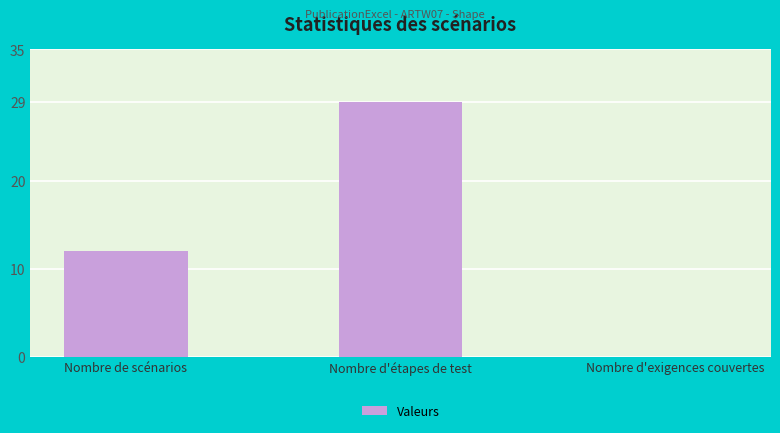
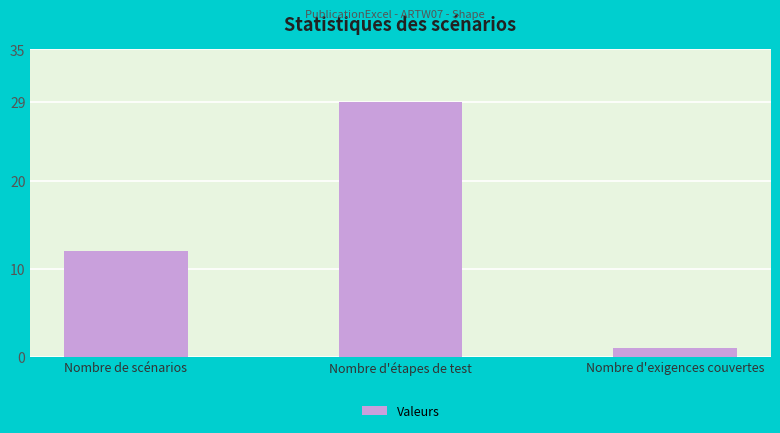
Nombre d'exigences couvertes: 0 -> 1
